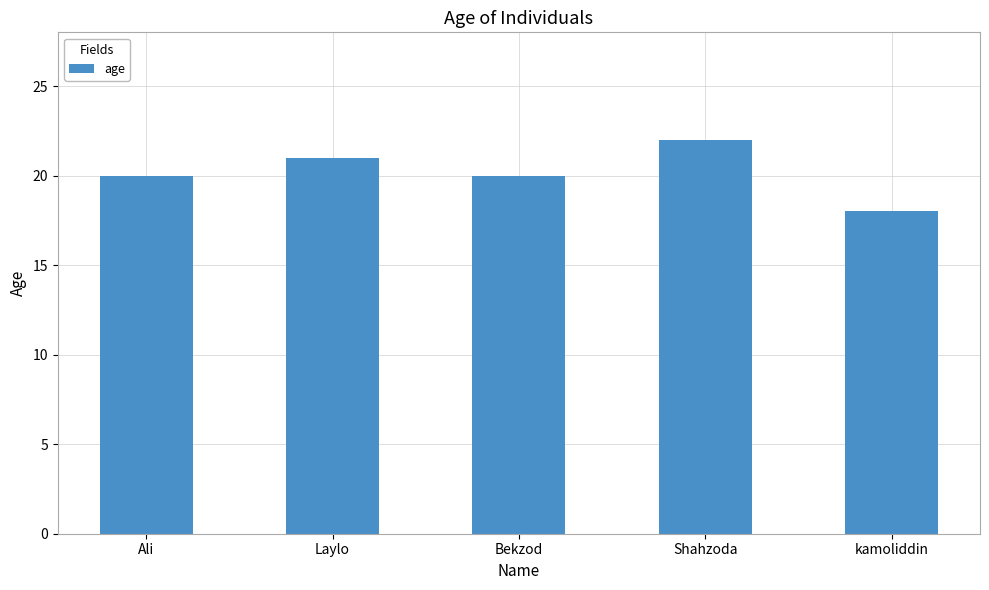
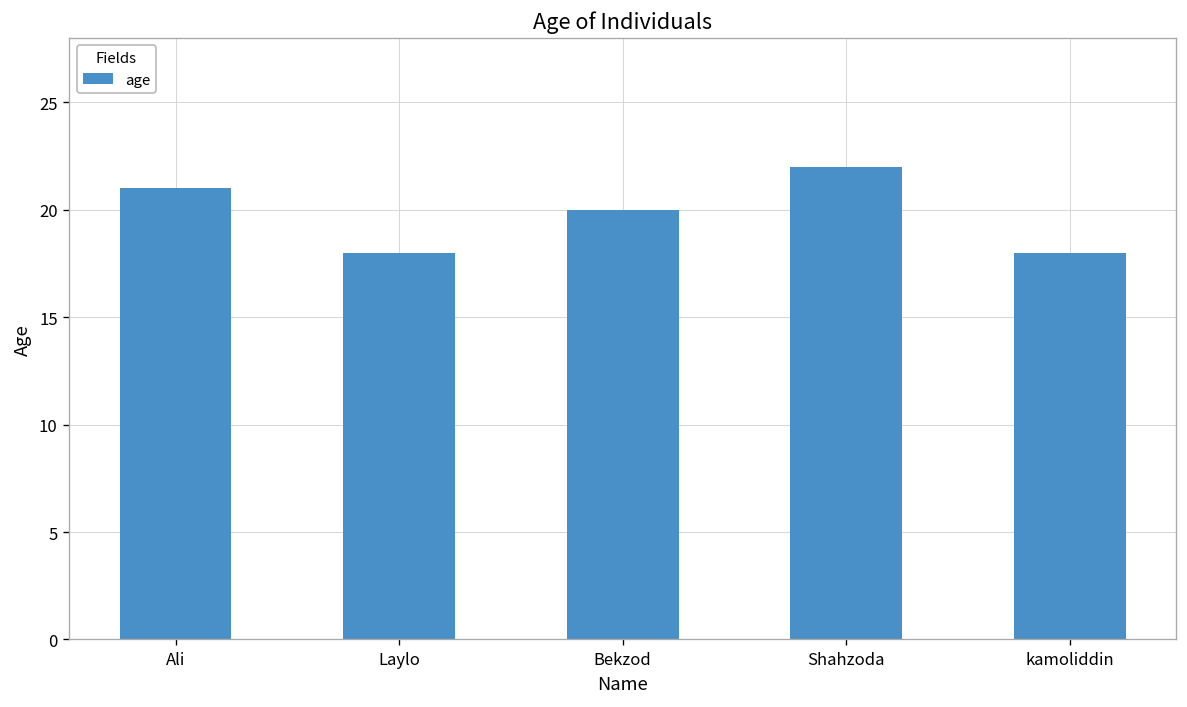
Ali: 20 -> 21
Laylo: 21 -> 18
